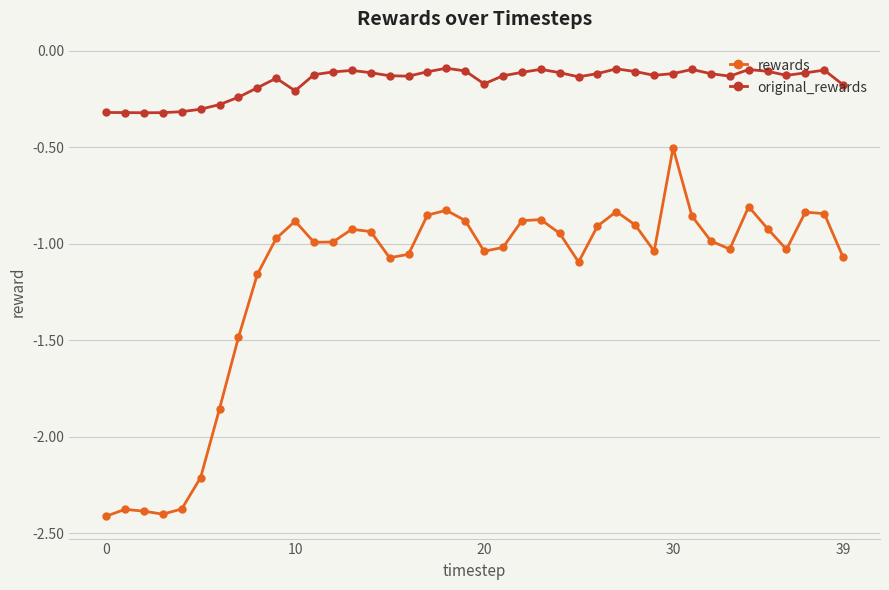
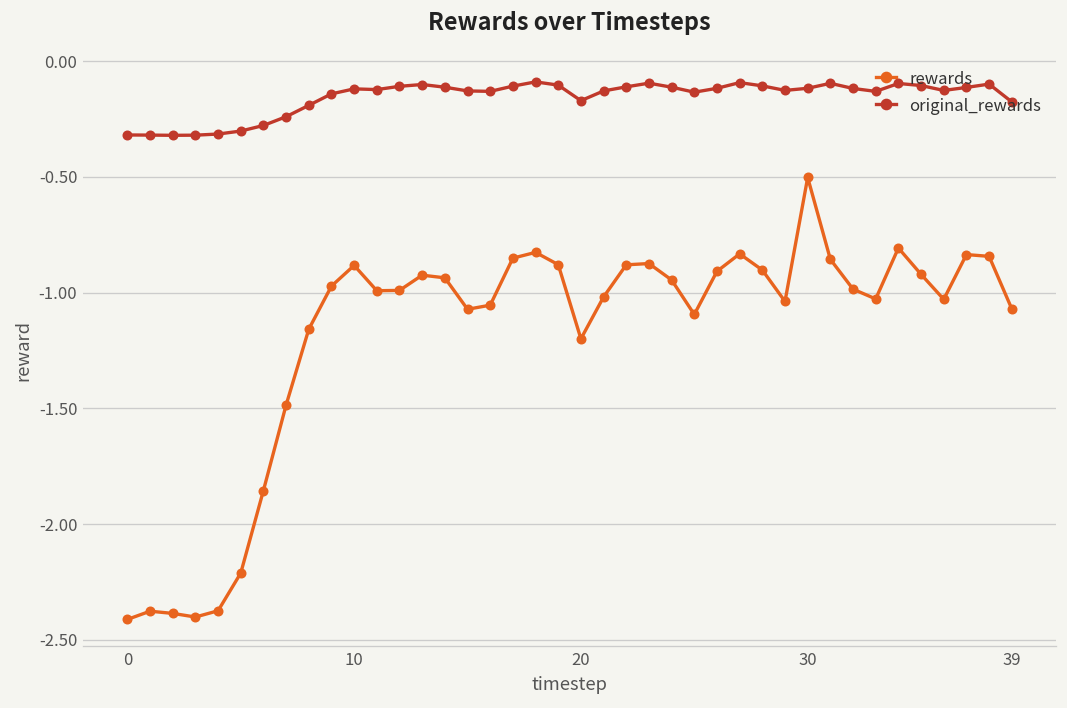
original_rewards, 10: -0.21 -> -0.12
rewards, 20: -1.04 -> -1.20
